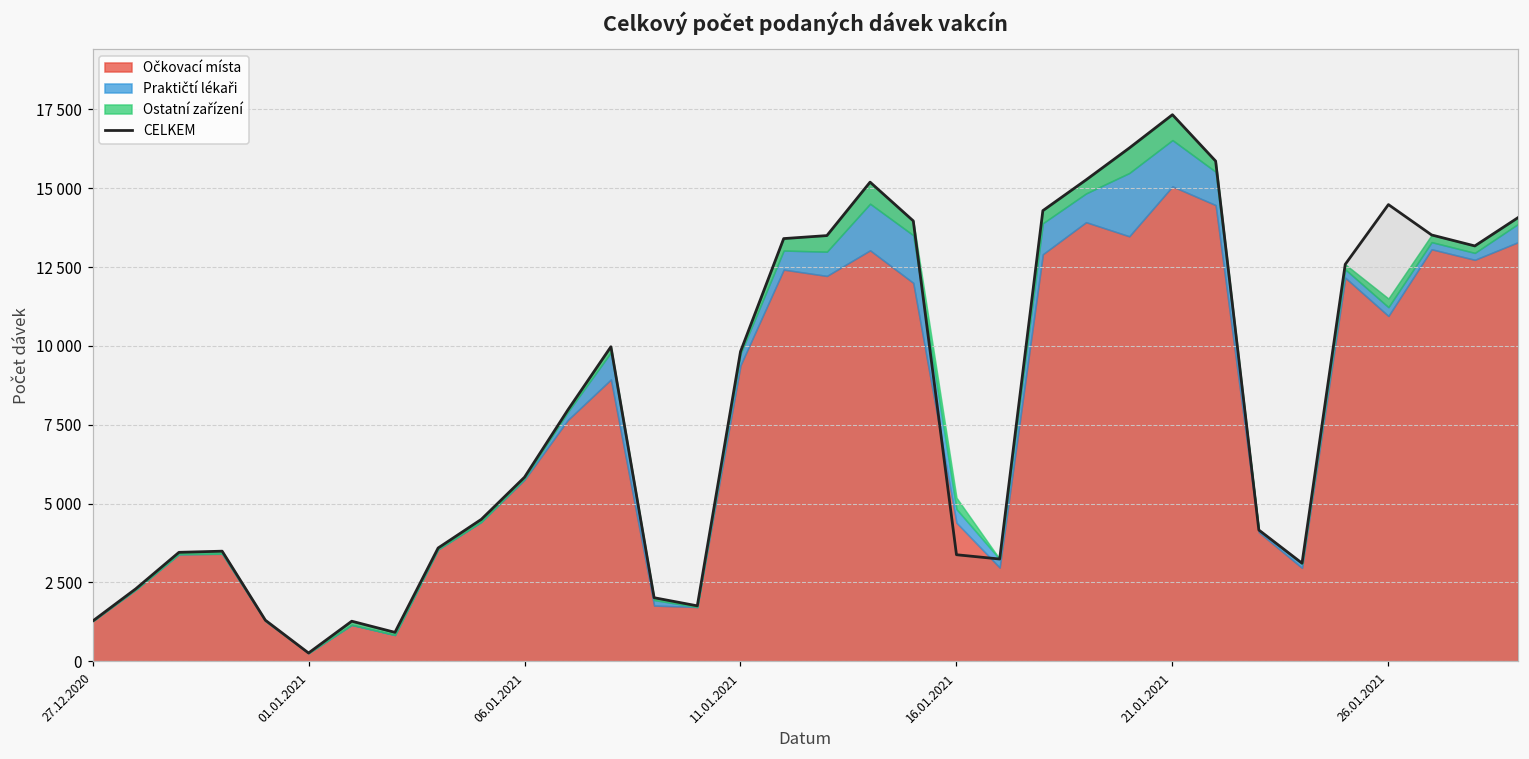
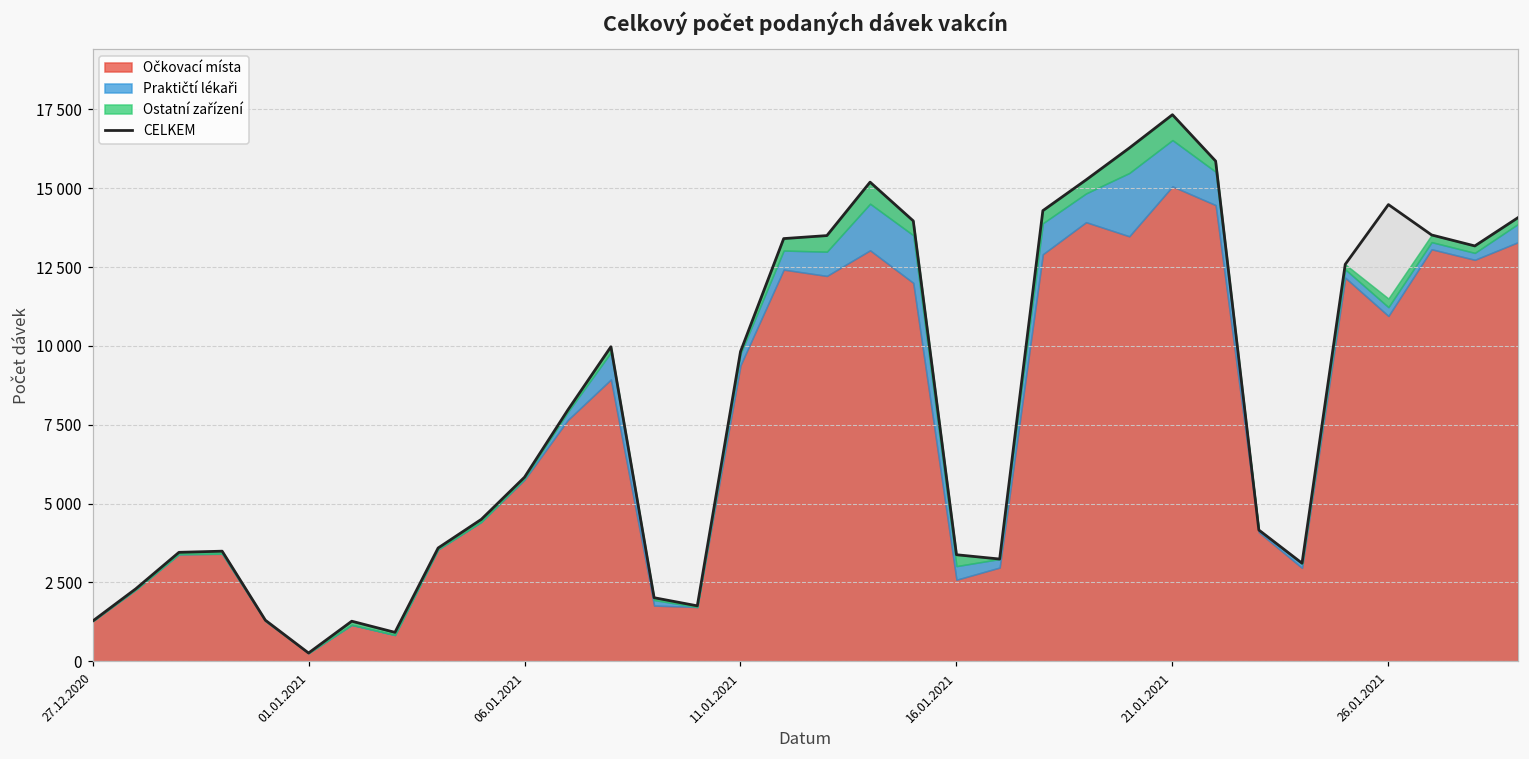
Očkovací místa, 16.01.2021: 4400 -> 2600
